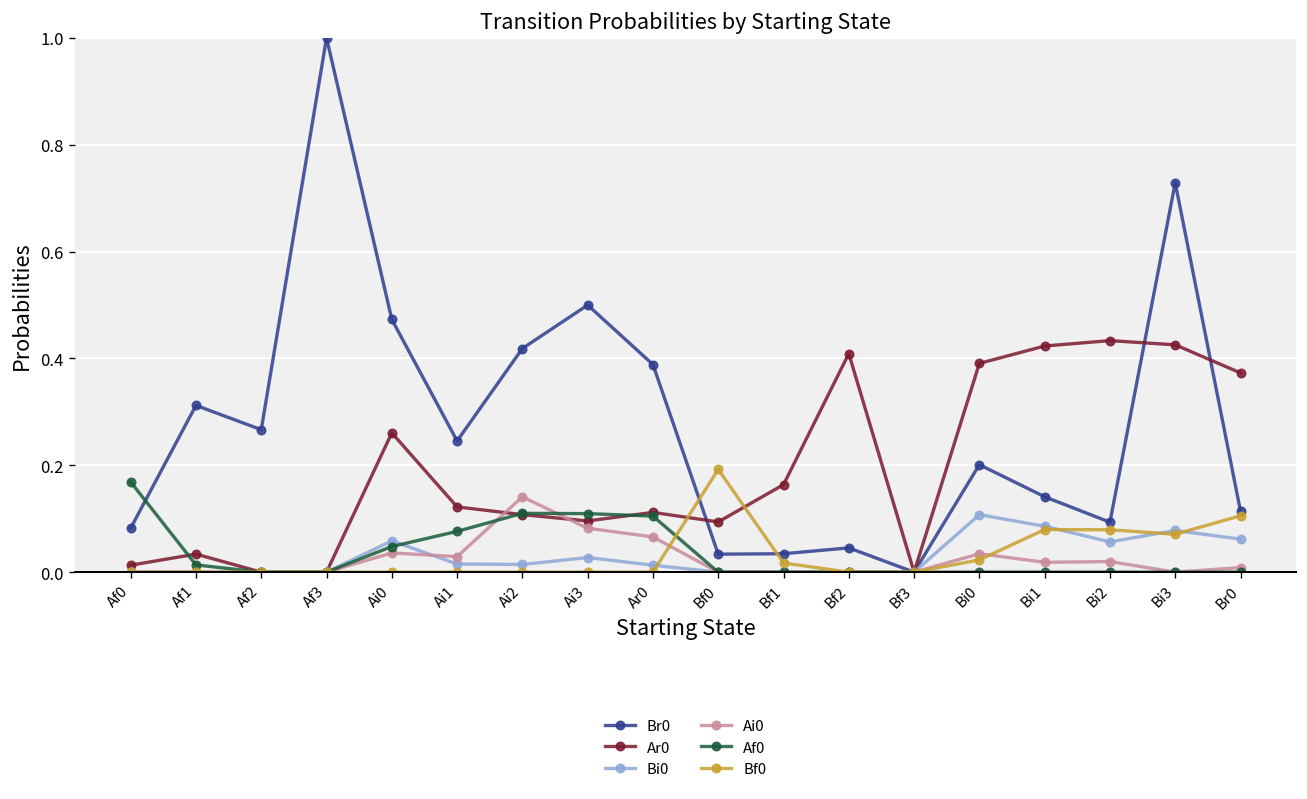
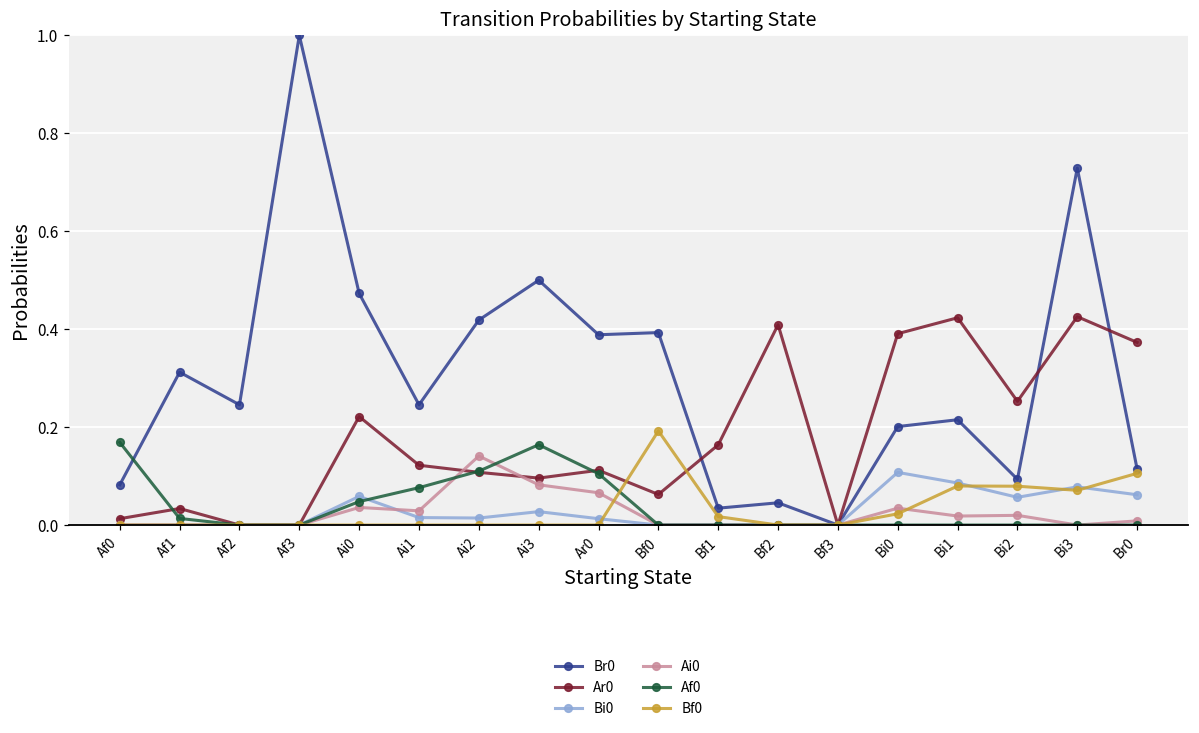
Br0, Af2: 0.27 -> 0.25
Ar0, Ai0: 0.26 -> 0.22
Af0, Ai3: 0.11 -> 0.16
Br0, Bf0: 0.03 -> 0.39
Ar0, Bf0: 0.09 -> 0.06
Br0, Bi1: 0.14 -> 0.22
Ar0, Bi2: 0.43 -> 0.25
